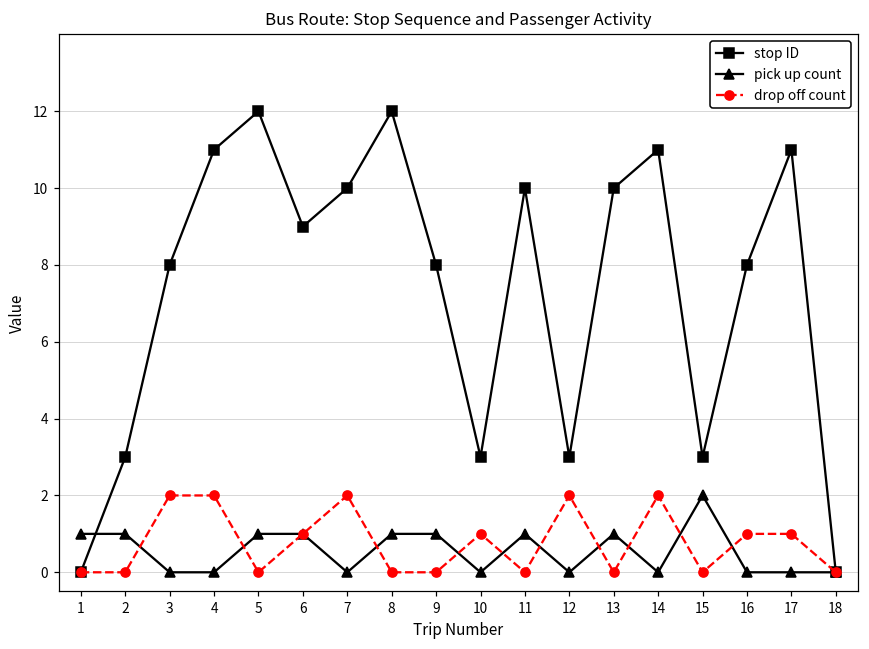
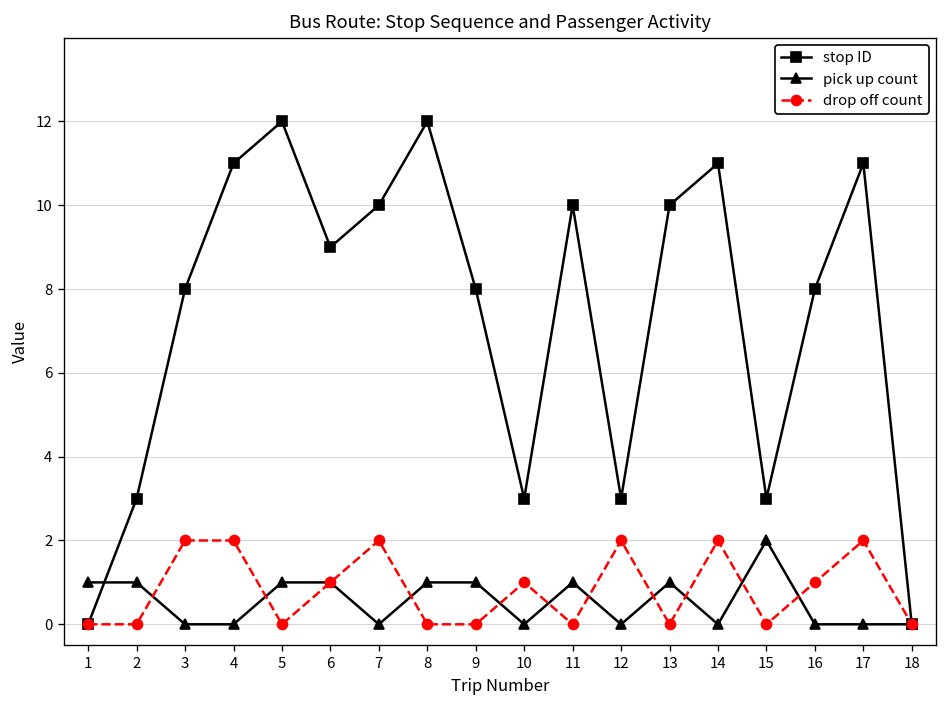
drop off count, 17: 1 -> 2
